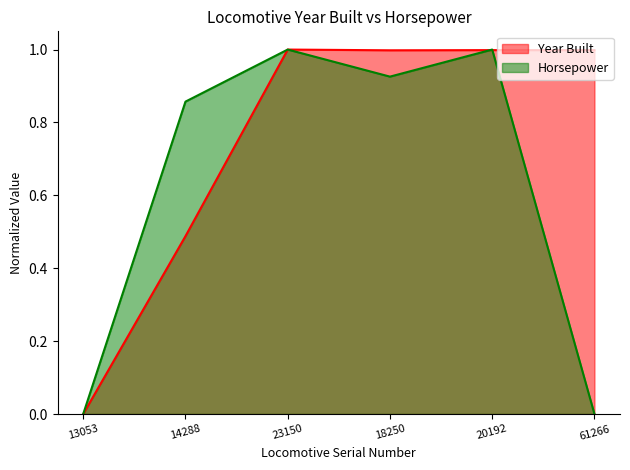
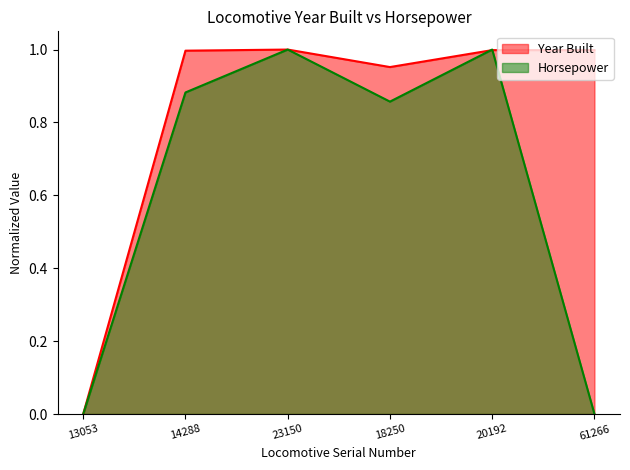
Year Built, 14288: 0.49 -> 1.00
Horsepower, 14288: 0.86 -> 0.88
Year Built, 18250: 1.00 -> 0.95
Horsepower, 18250: 0.93 -> 0.86
